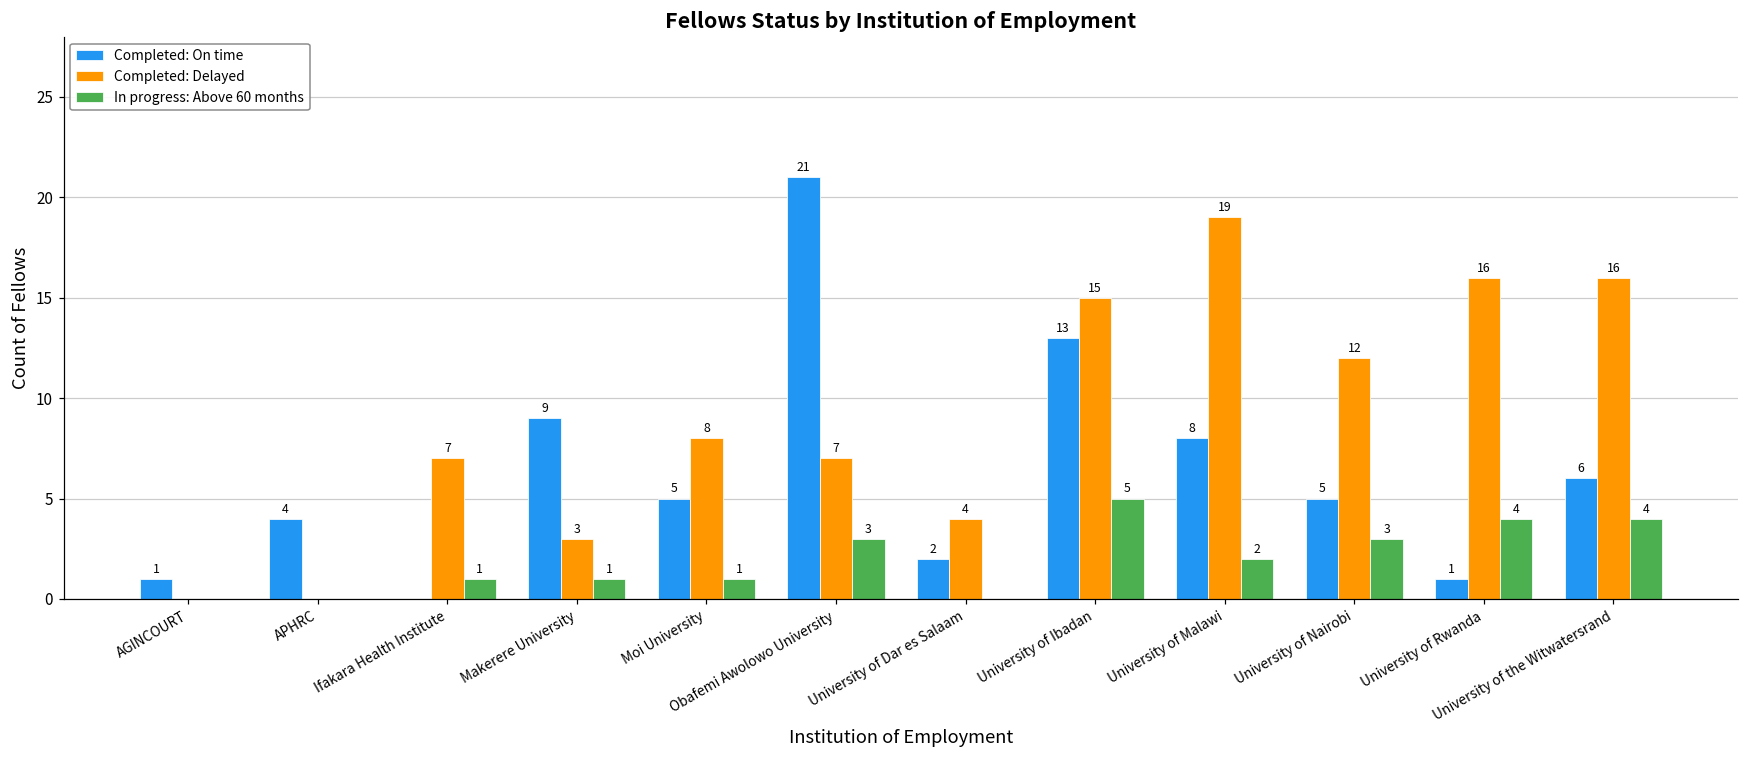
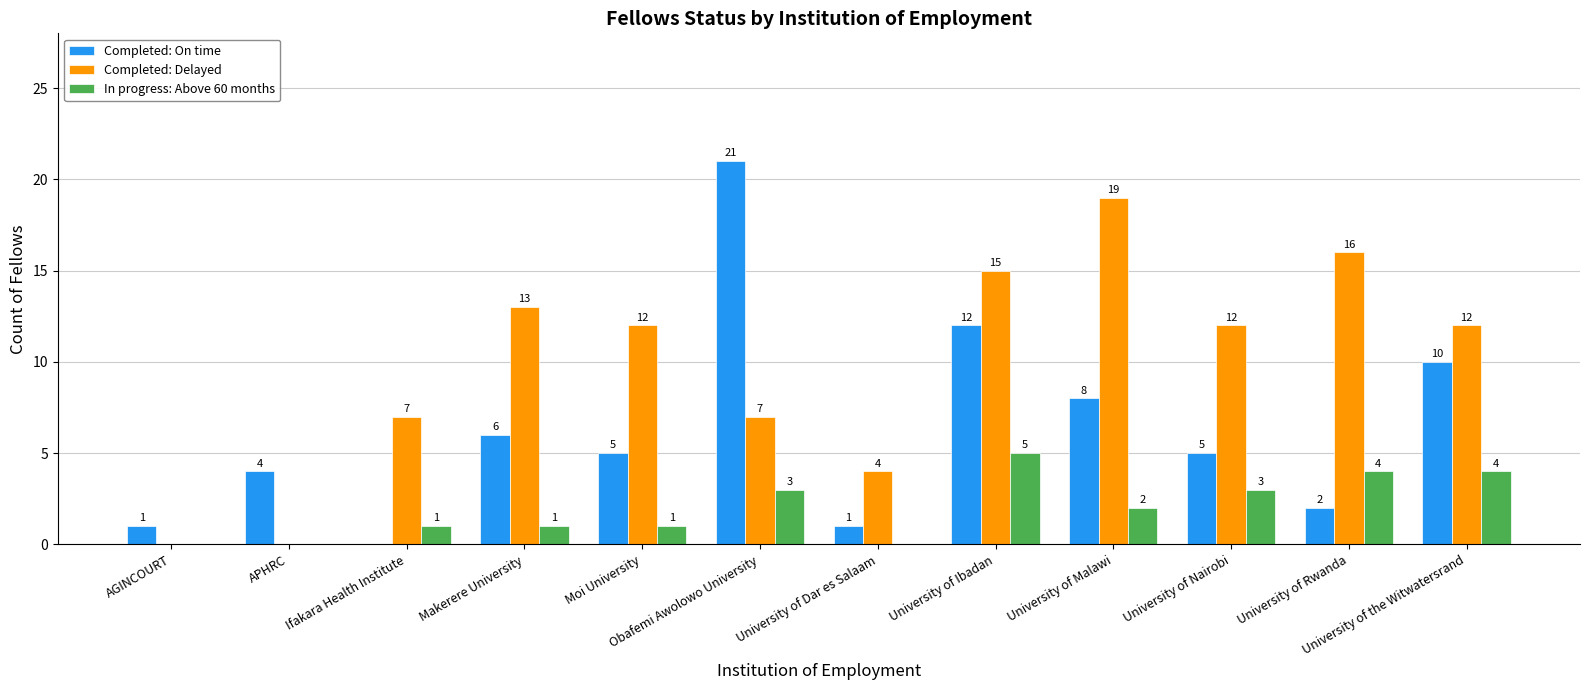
Completed: On time, Makerere University: 9 -> 6
Completed: Delayed, Makerere University: 3 -> 13
Completed: Delayed, Moi University: 8 -> 12
Completed: On time, University of Dar es Salaam: 2 -> 1
Completed: On time, University of Ibadan: 13 -> 12
Completed: On time, University of Rwanda: 1 -> 2
Completed: On time, University of the Witwatersrand: 6 -> 10
Completed: Delayed, University of the Witwatersrand: 16 -> 12
